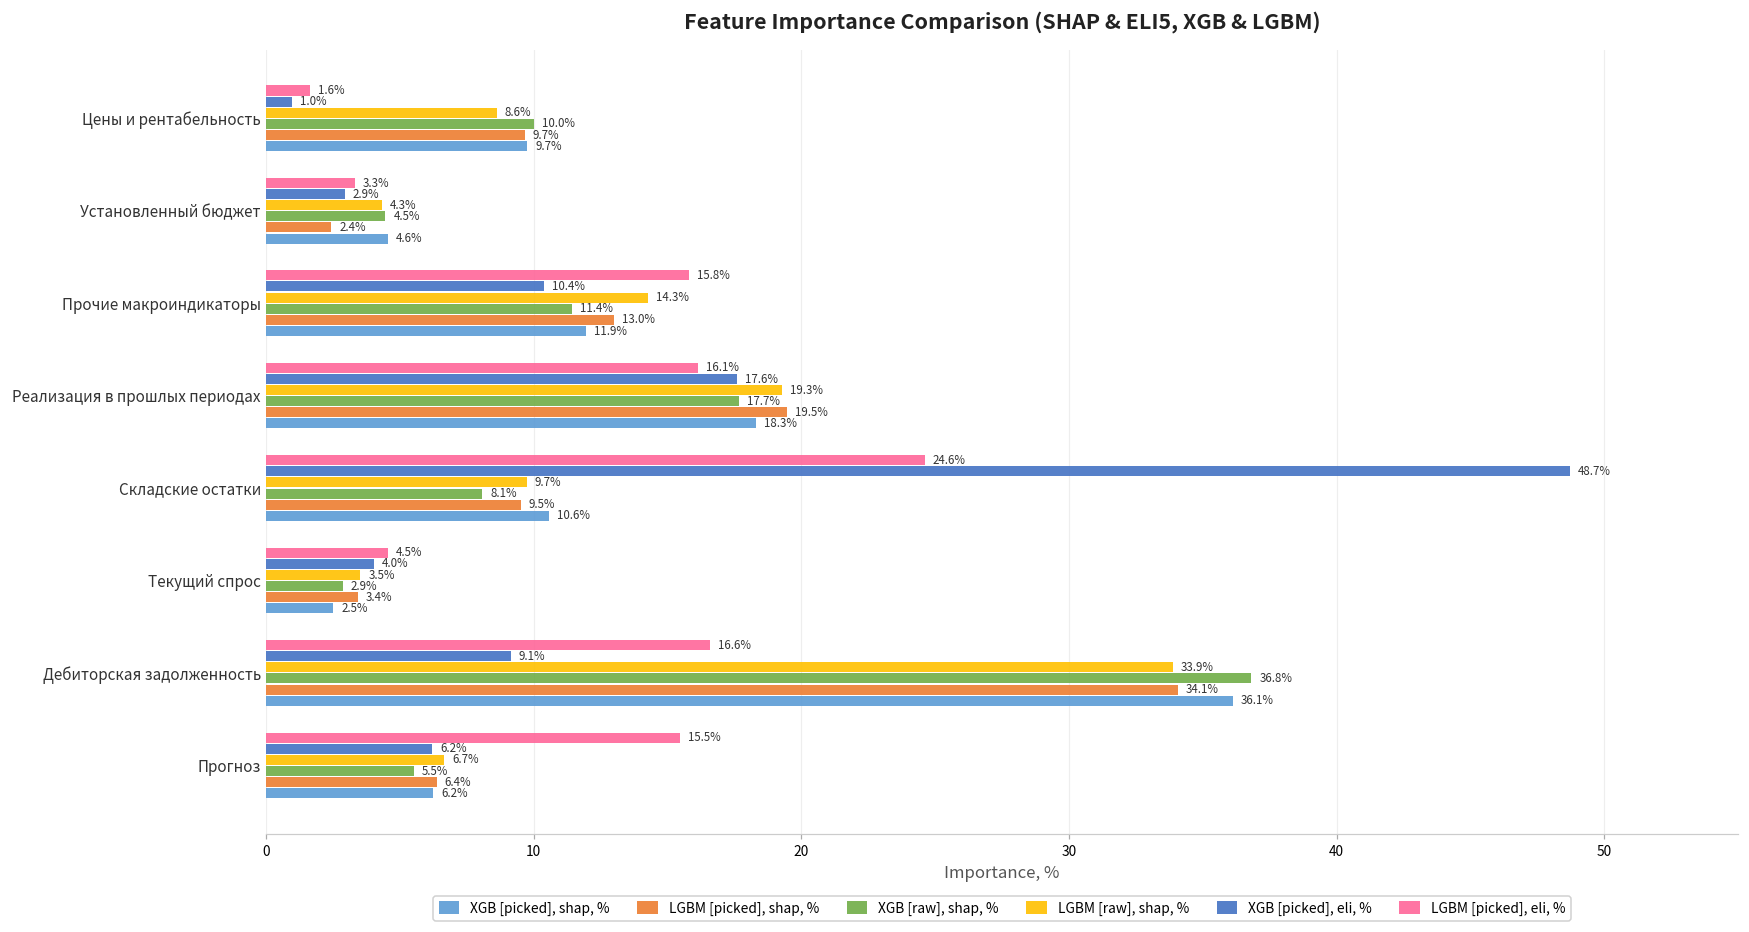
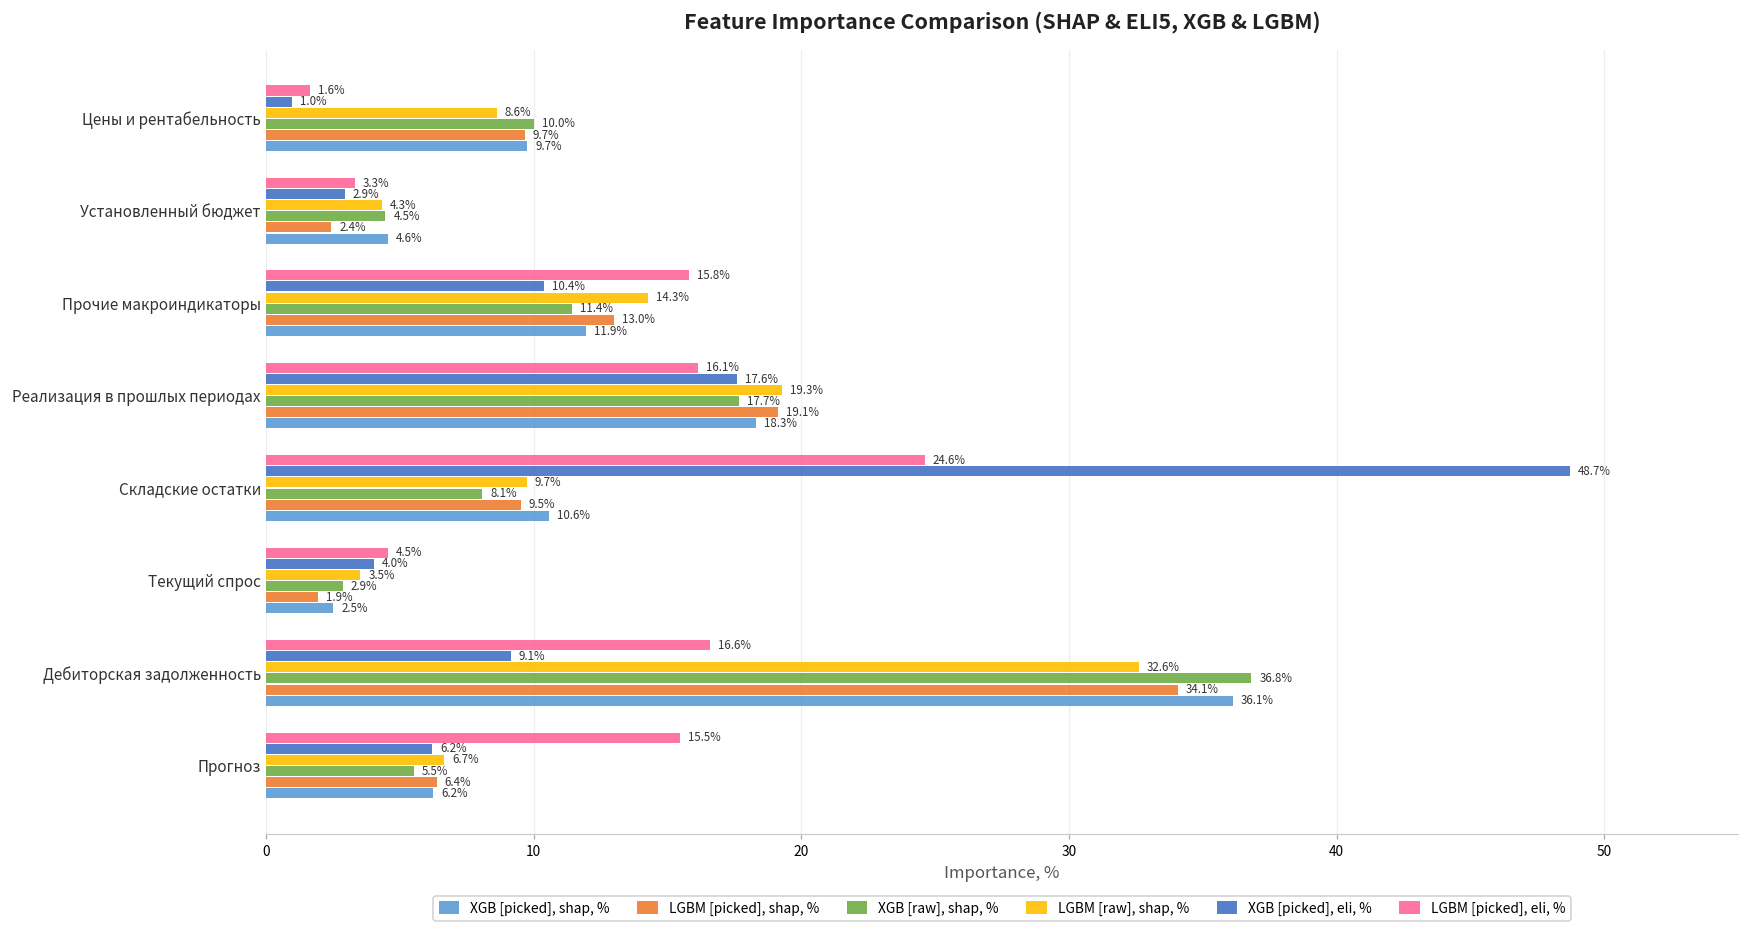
LGBM [picked], shap, %, Реализация в прошлых периодах: 19.5% -> 19.1%
LGBM [picked], shap, %, Текущий спрос: 3.4% -> 1.9%
LGBM [raw], shap, %, Дебиторская задолженность: 33.9% -> 32.6%
